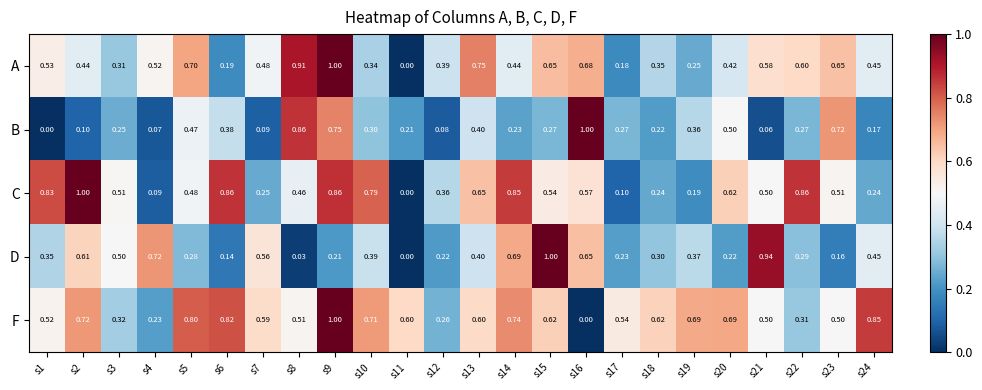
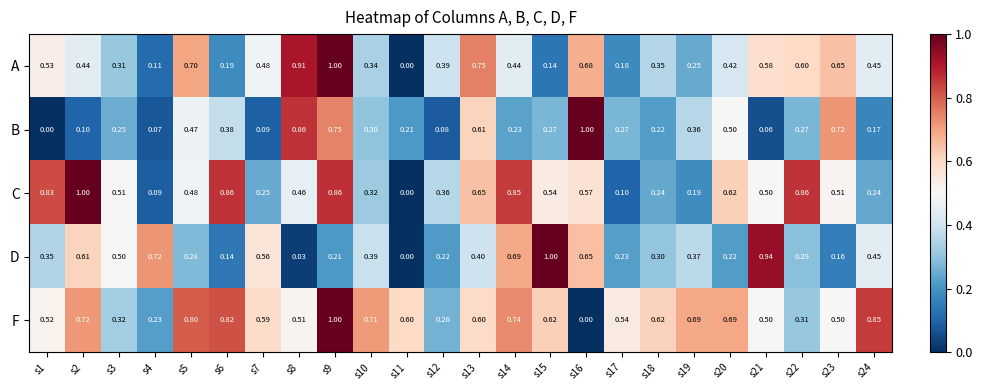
A, s4: 0.52 -> 0.11
A, s15: 0.65 -> 0.14
B, s13: 0.40 -> 0.61
C, s10: 0.79 -> 0.32
